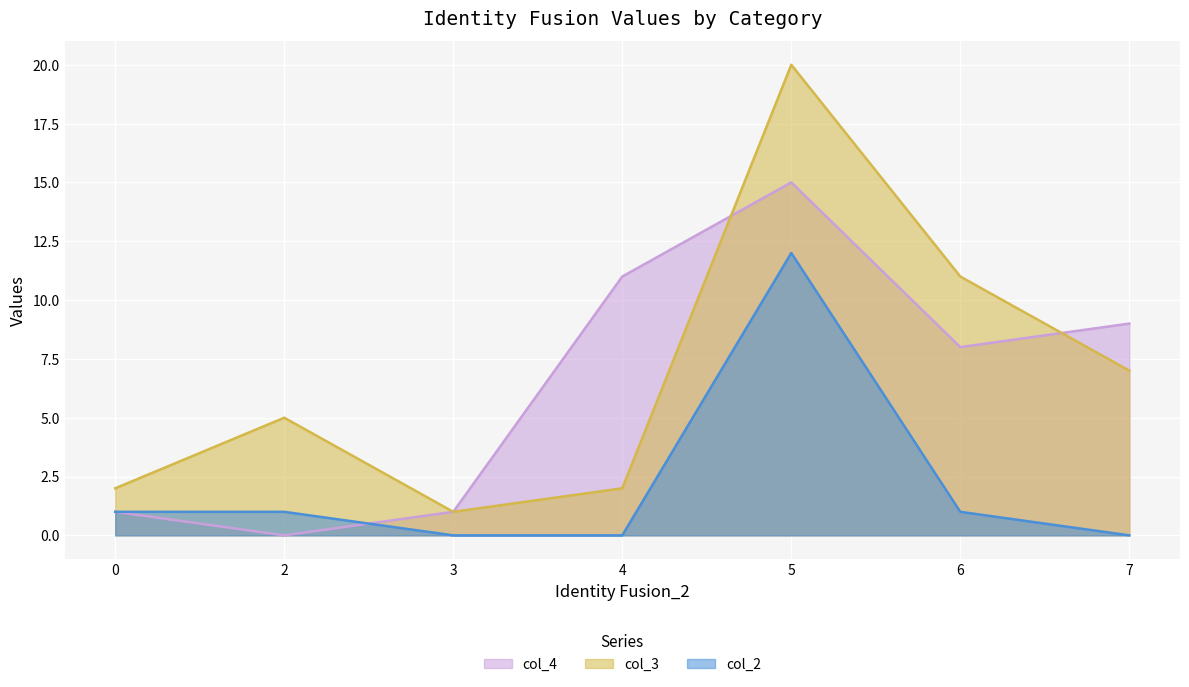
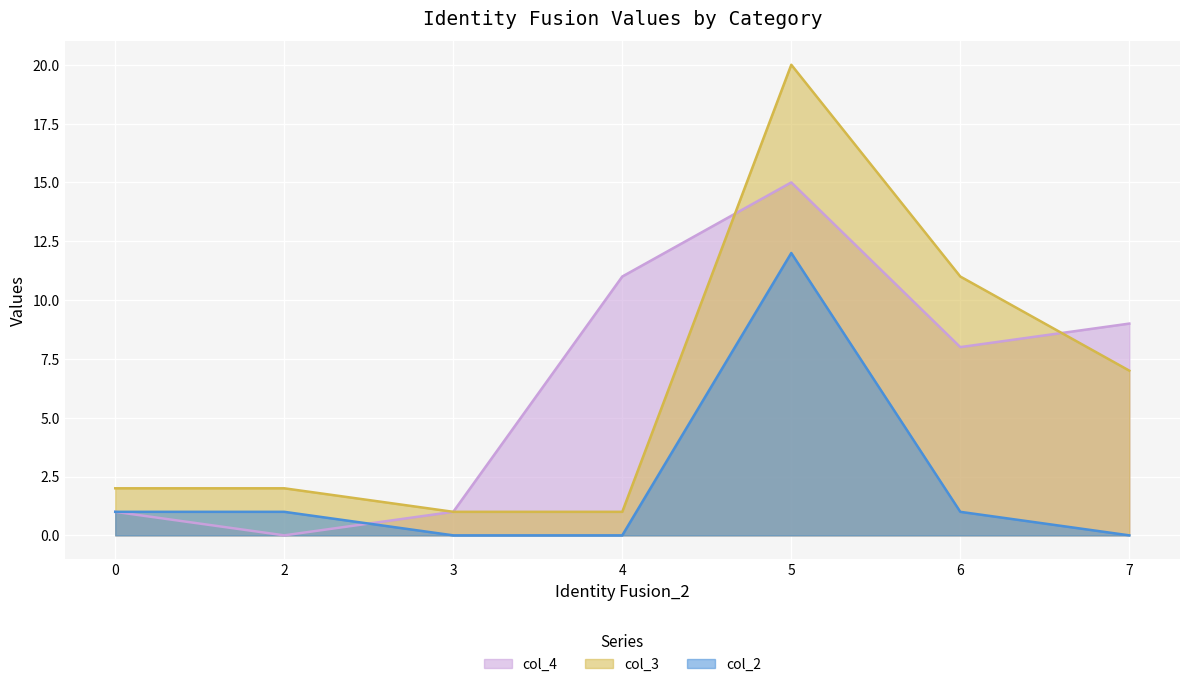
col_3, 2: 5 -> 2
col_3, 4: 2 -> 1
